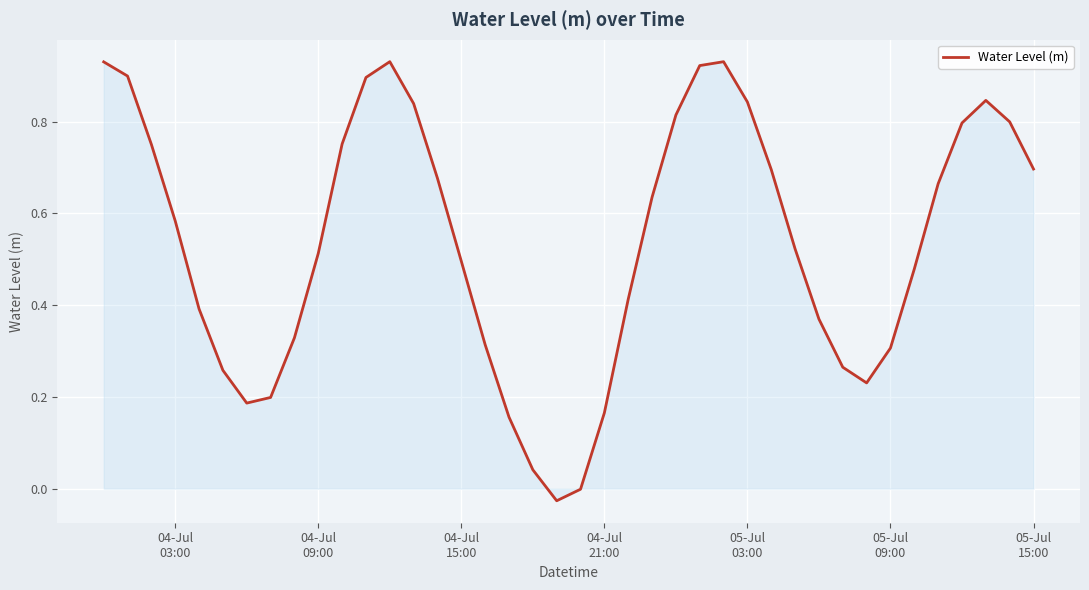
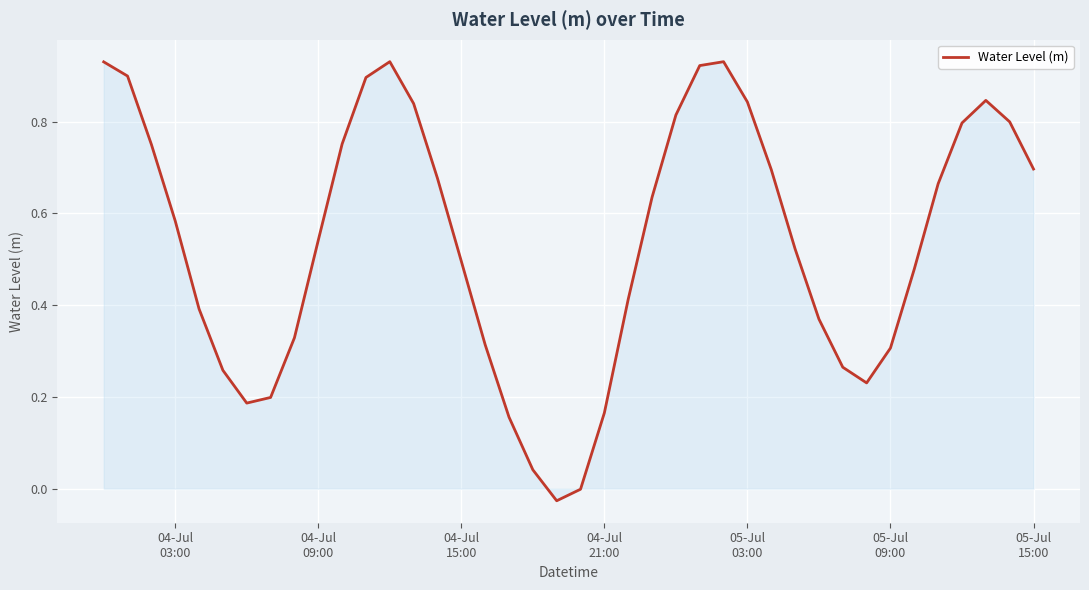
Water Level (m), 04-Jul 09:00: 0.51 -> 0.54
